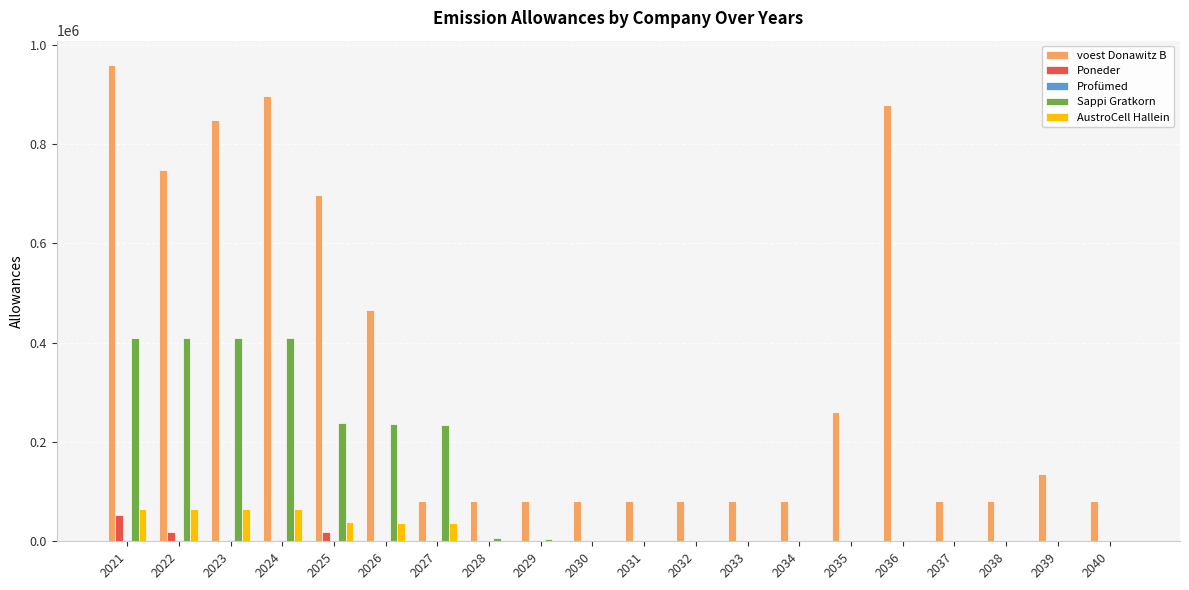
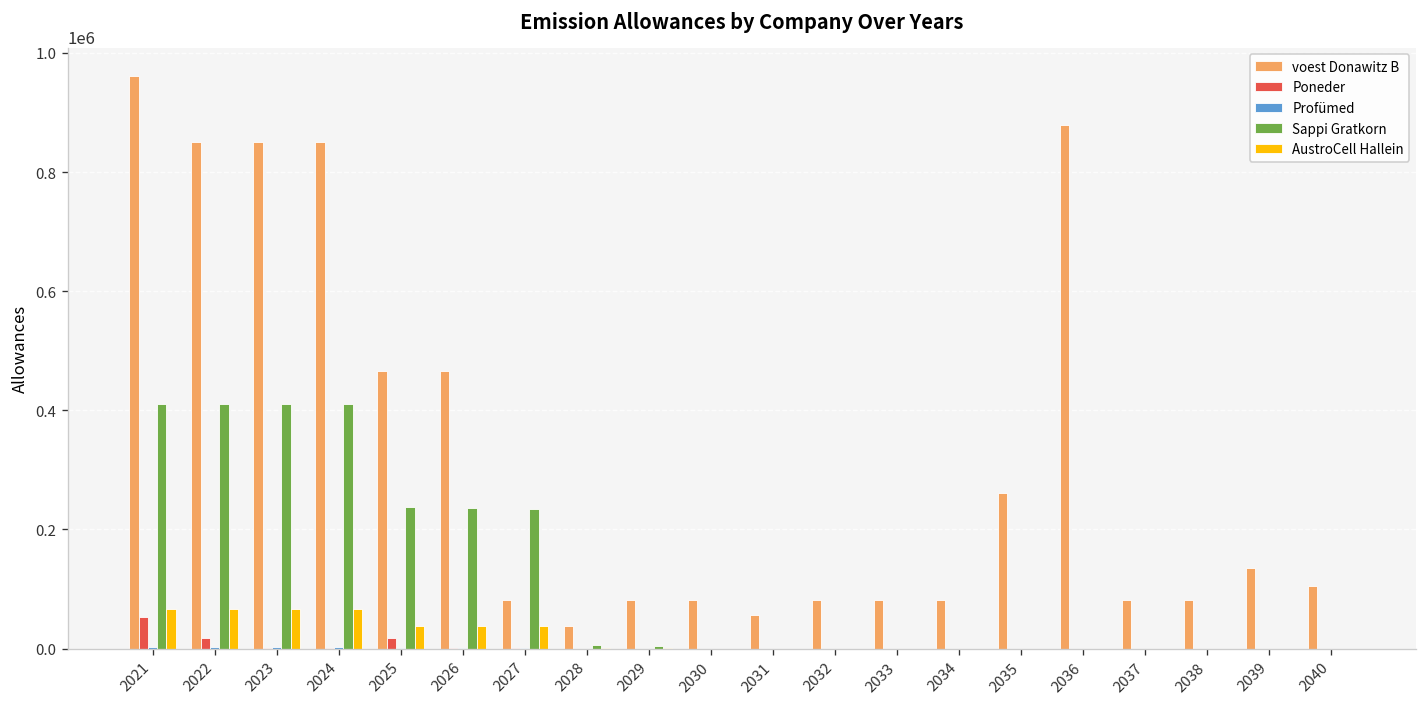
voest Donawitz B, 2022: 750000 -> 850000
voest Donawitz B, 2024: 900000 -> 850000
voest Donawitz B, 2025: 700000 -> 470000
voest Donawitz B, 2028: 80000 -> 40000
voest Donawitz B, 2031: 80000 -> 60000
voest Donawitz B, 2040: 80000 -> 110000
